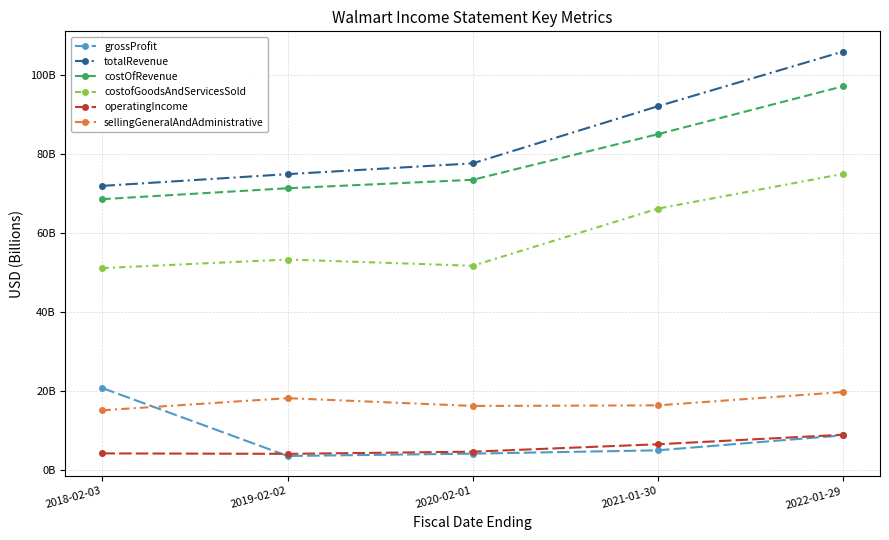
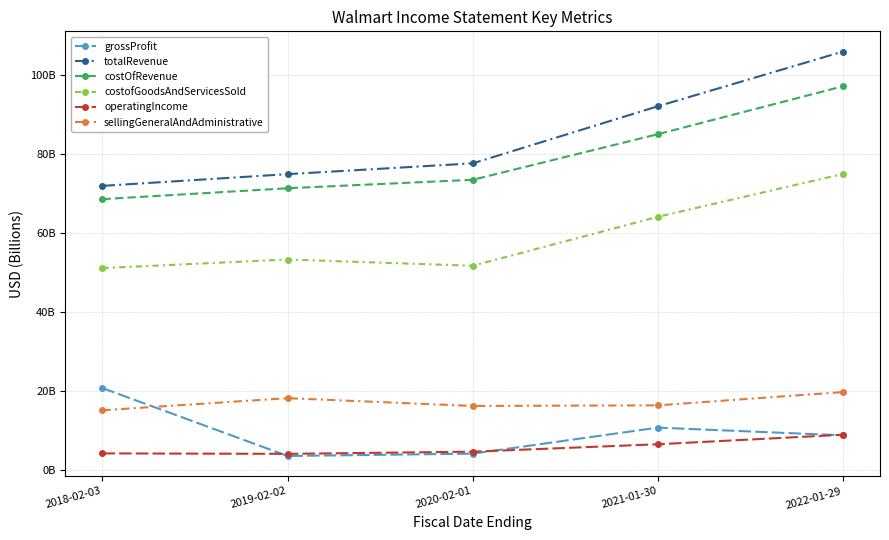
grossProfit, 2021-01-30: 5000000000 -> 11000000000
costofGoodsAndServicesSold, 2021-01-30: 66000000000 -> 64000000000
